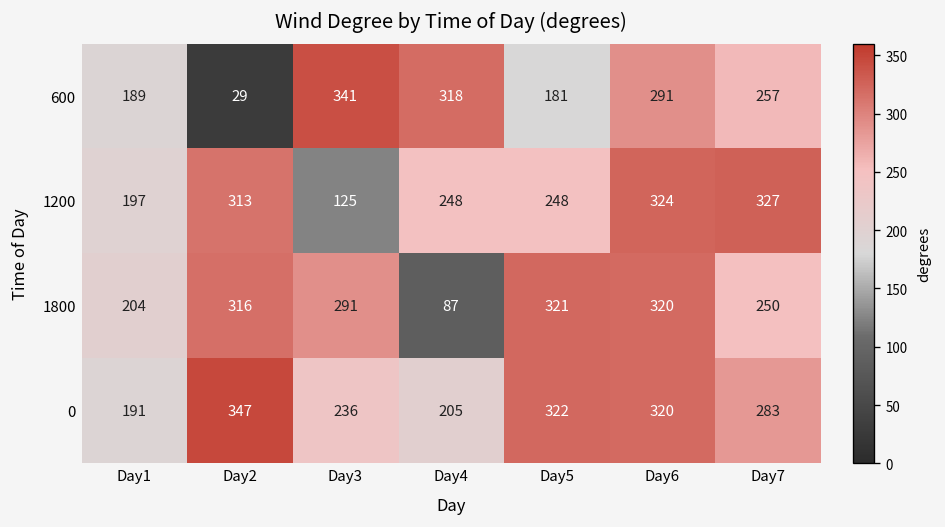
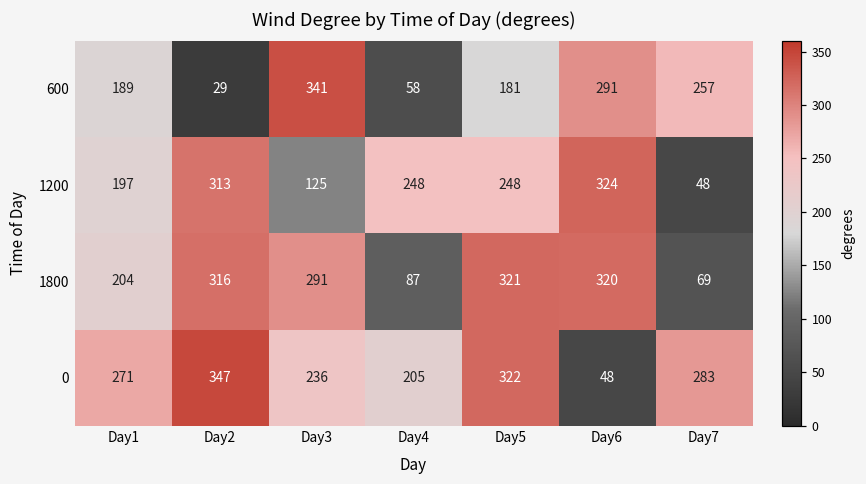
600, Day4: 318 -> 58
1200, Day7: 327 -> 48
1800, Day7: 250 -> 69
0, Day1: 191 -> 271
0, Day6: 320 -> 48
